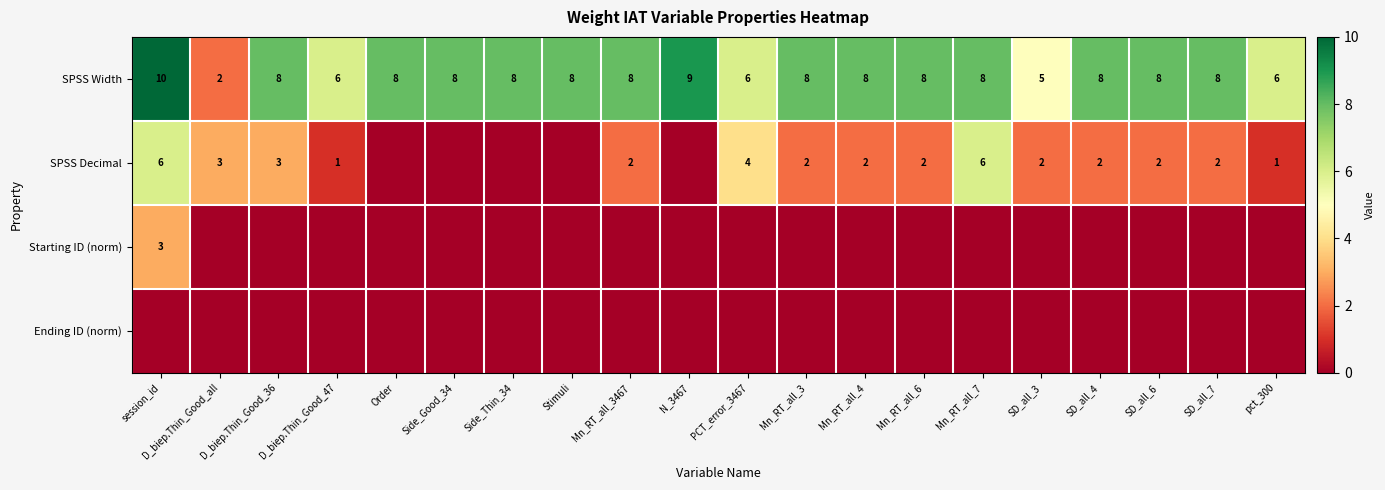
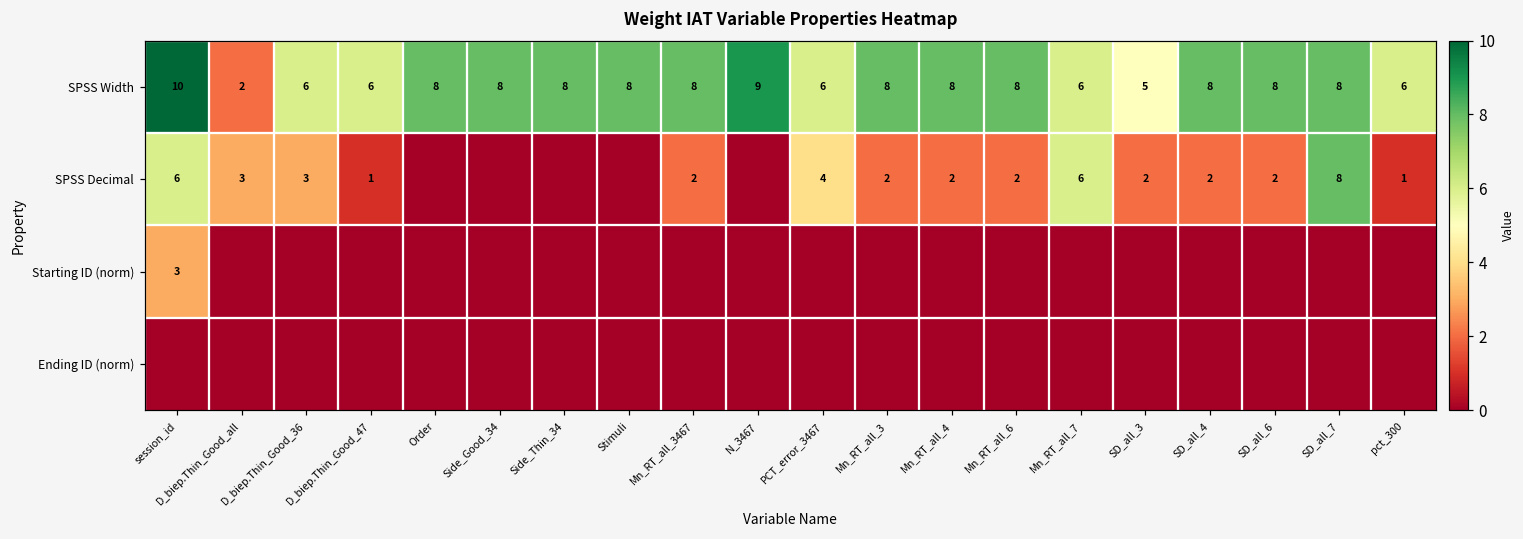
SPSS Width, D_biep.Thin_Good_36: 8 -> 6
SPSS Width, Mn_RT_all_7: 8 -> 6
SPSS Decimal, SD_all_7: 2 -> 8
